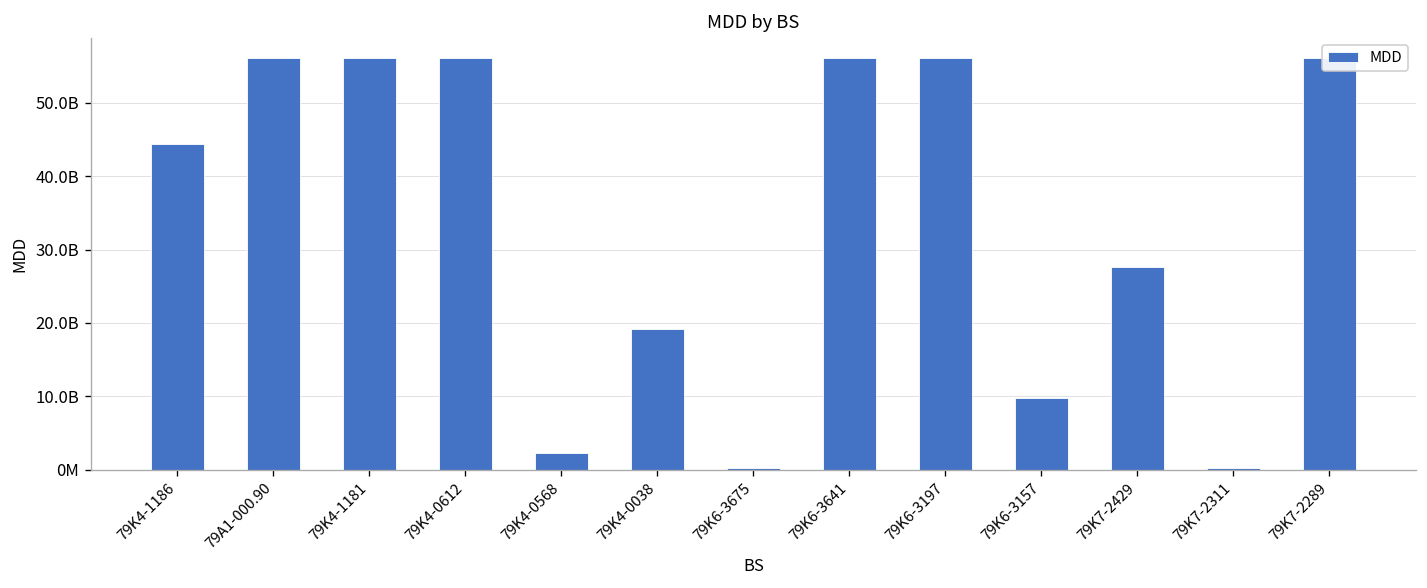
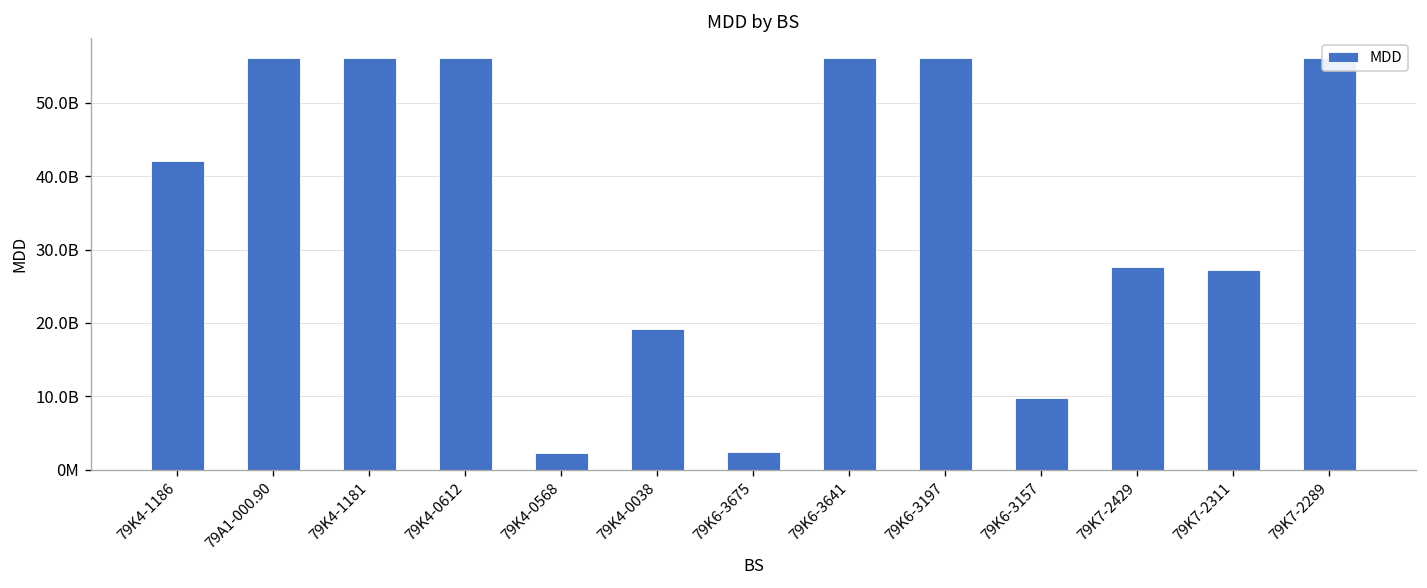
79K4-1186: 44000000000 -> 42000000000
79K6-3675: 0 -> 2000000000
79K7-2311: 0 -> 27000000000
